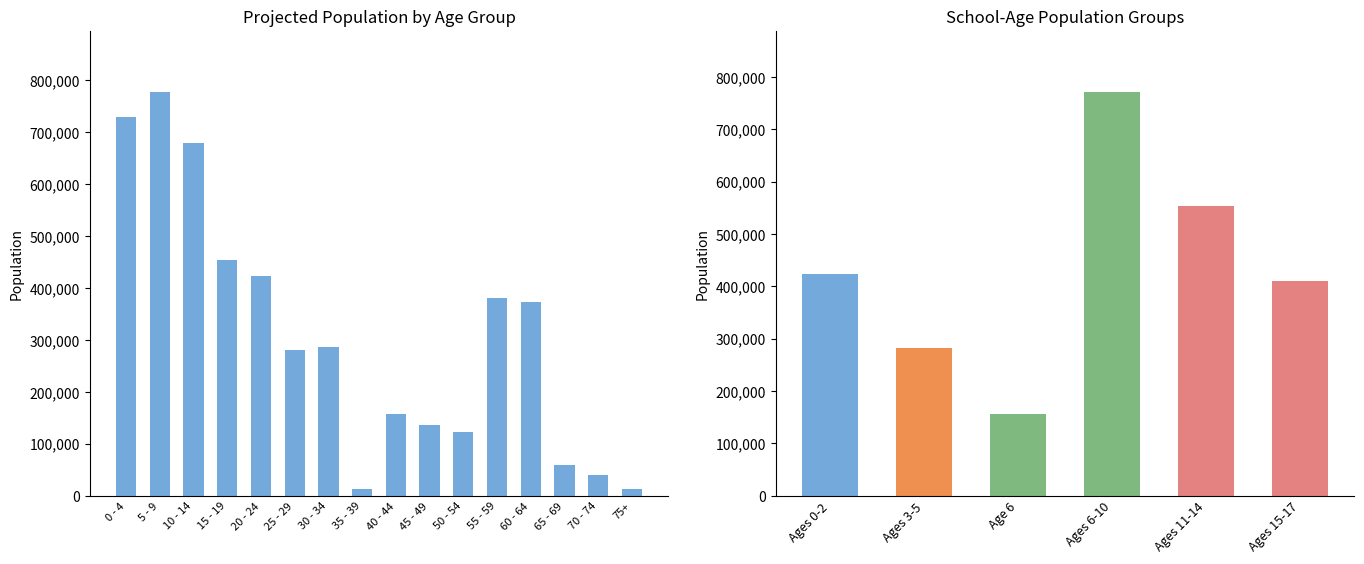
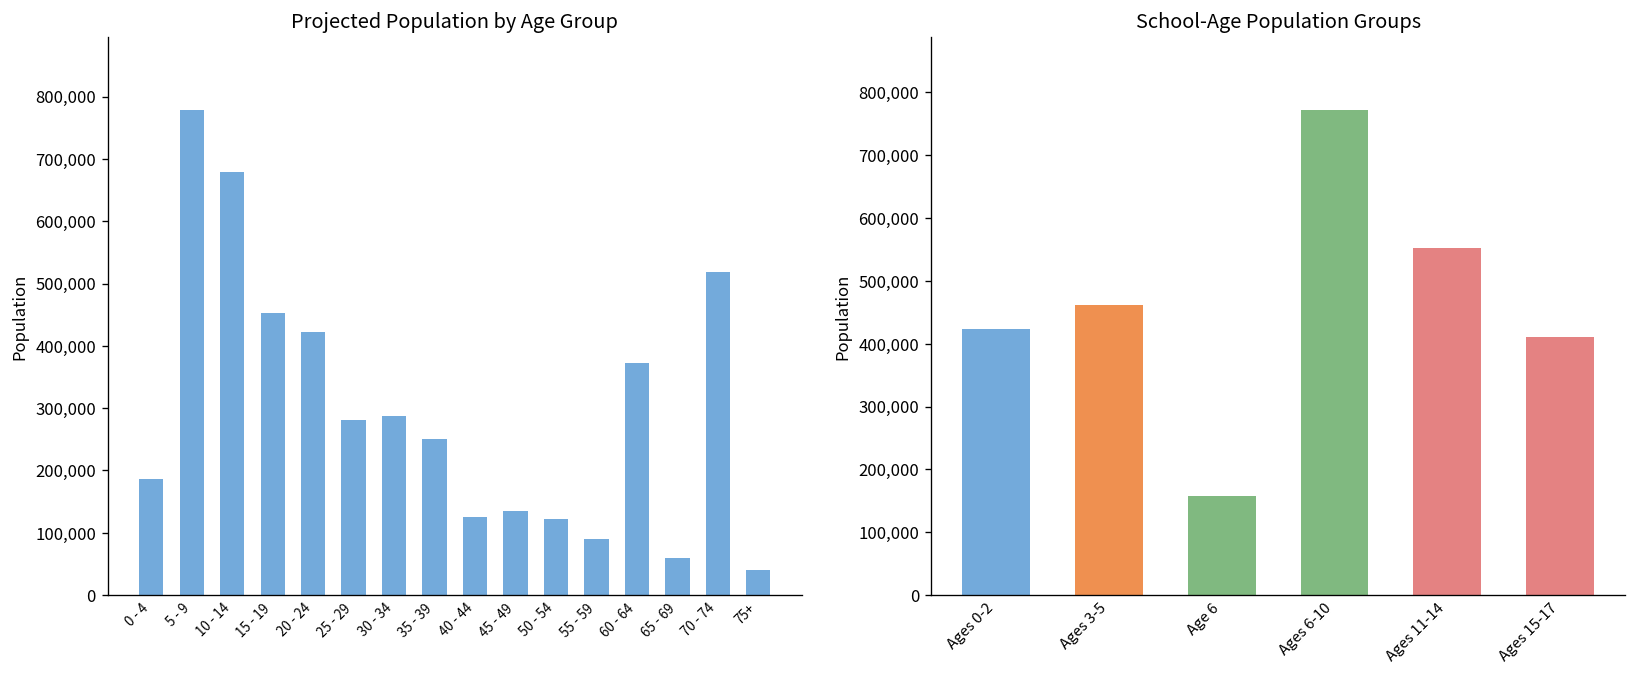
Projected Population by Age Group, 0 - 4: 730,000 -> 190,000
Projected Population by Age Group, 35 - 39: 10,000 -> 250,000
Projected Population by Age Group, 40 - 44: 160,000 -> 130,000
Projected Population by Age Group, 55 - 59: 380,000 -> 90,000
Projected Population by Age Group, 70 - 74: 40,000 -> 520,000
Projected Population by Age Group, 75+: 10,000 -> 40,000
School-Age Population Groups, Ages 3-5: 280,000 -> 460,000
